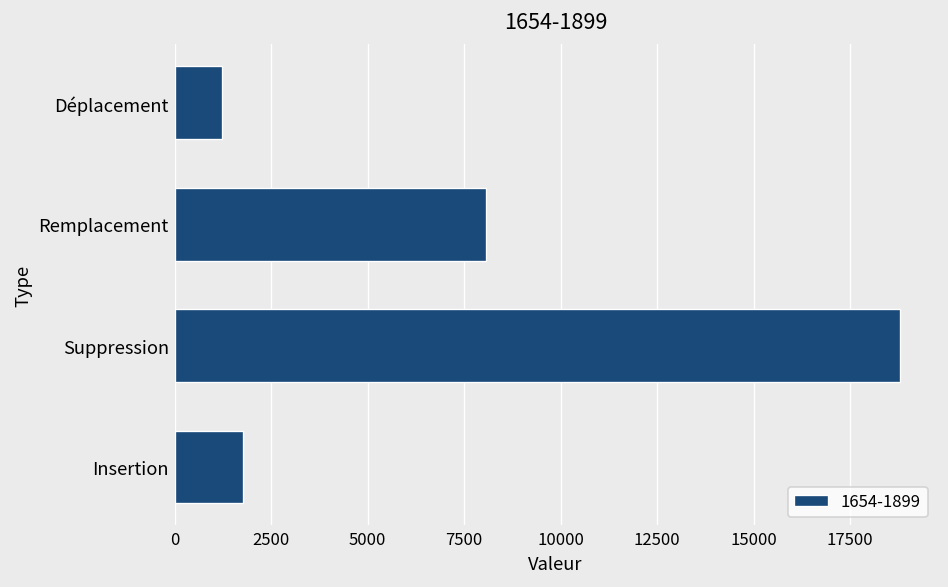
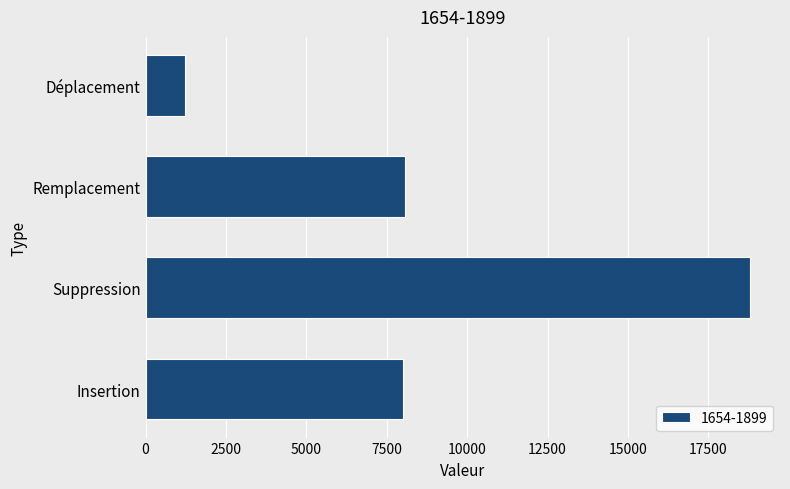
Insertion: 1800 -> 8000
